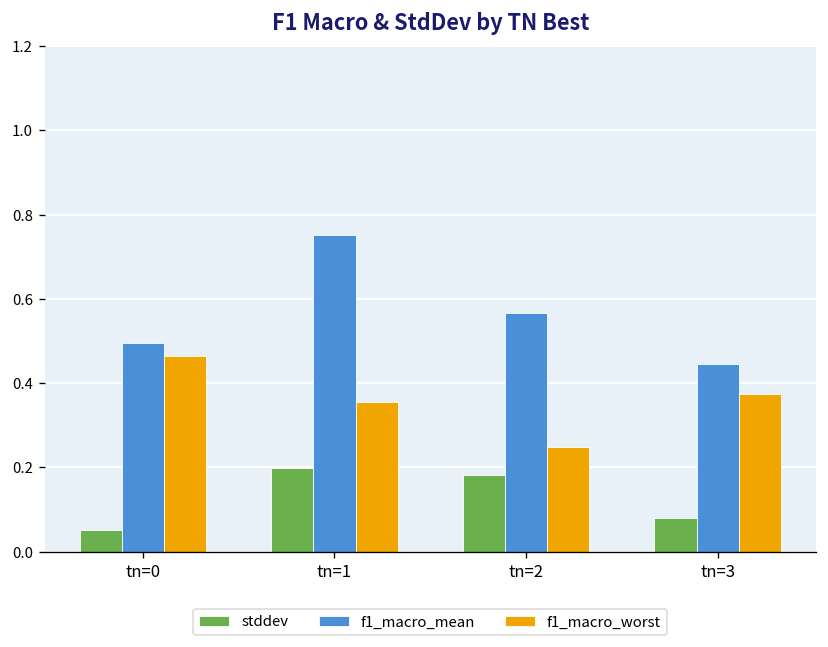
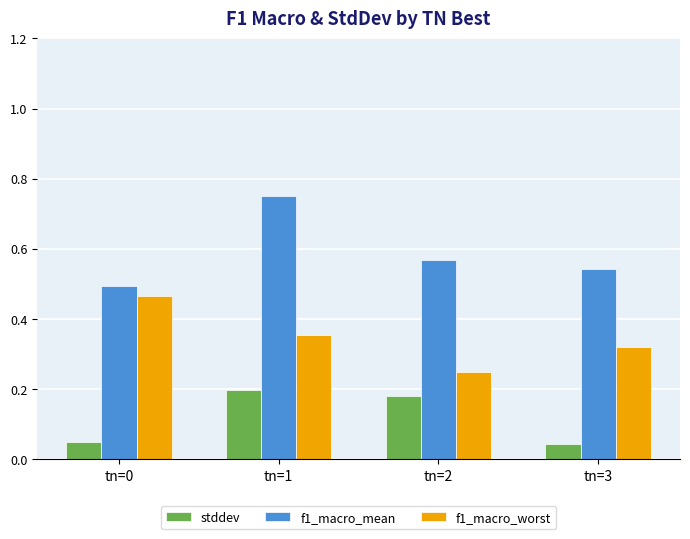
stddev, tn=3: 0.08 -> 0.04
f1_macro_mean, tn=3: 0.45 -> 0.54
f1_macro_worst, tn=3: 0.38 -> 0.32
